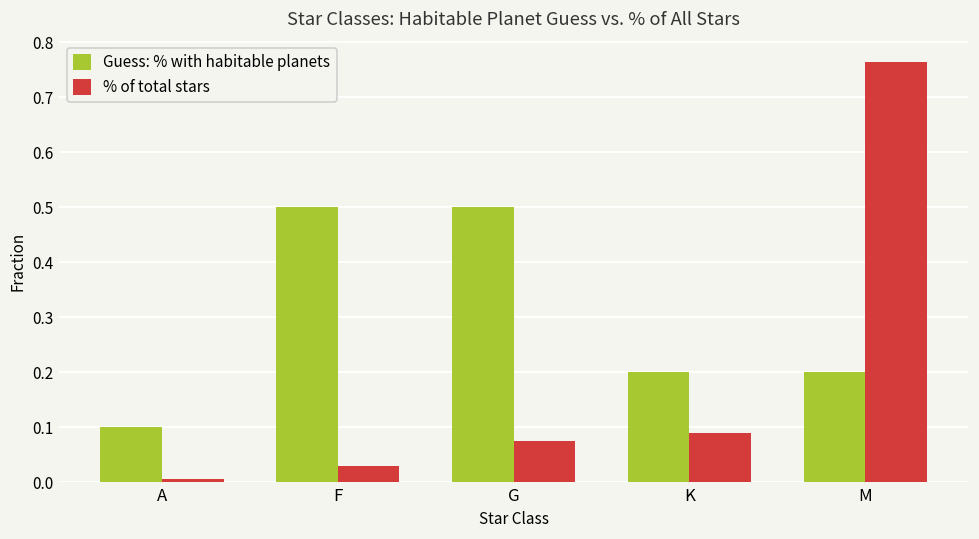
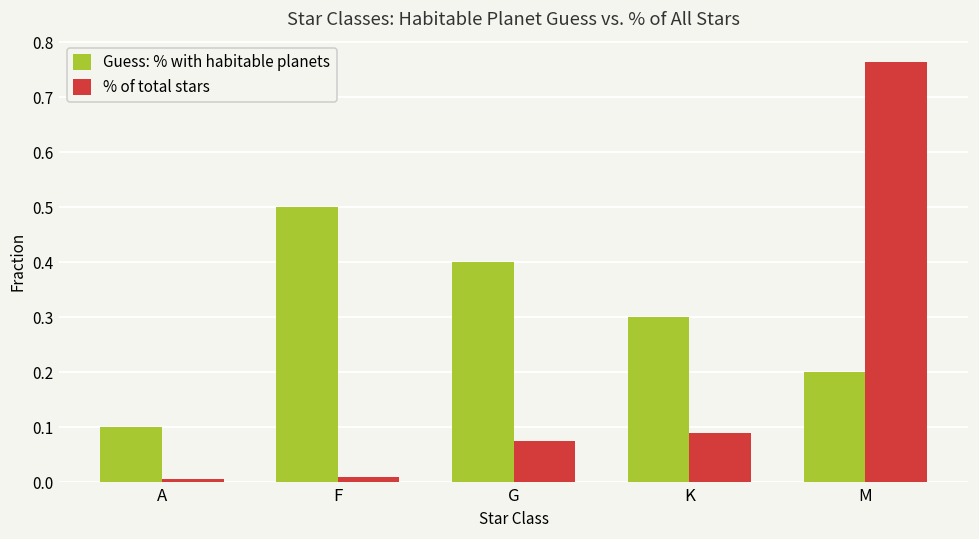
% of total stars, F: 0.03 -> 0.01
Guess: % with habitable planets, G: 0.5 -> 0.4
Guess: % with habitable planets, K: 0.2 -> 0.3
